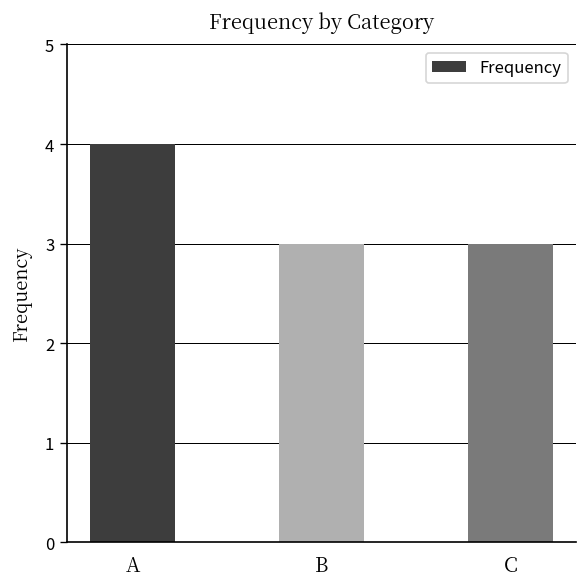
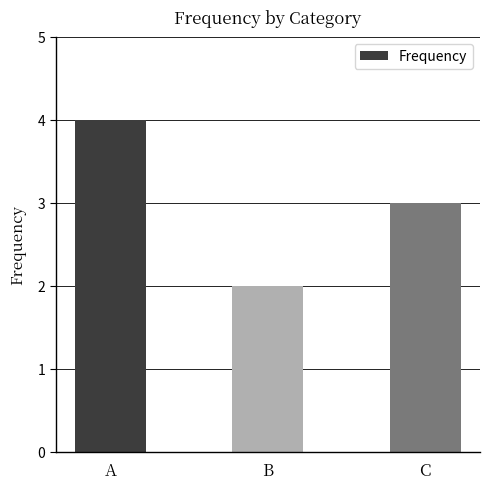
B: 3 -> 2
